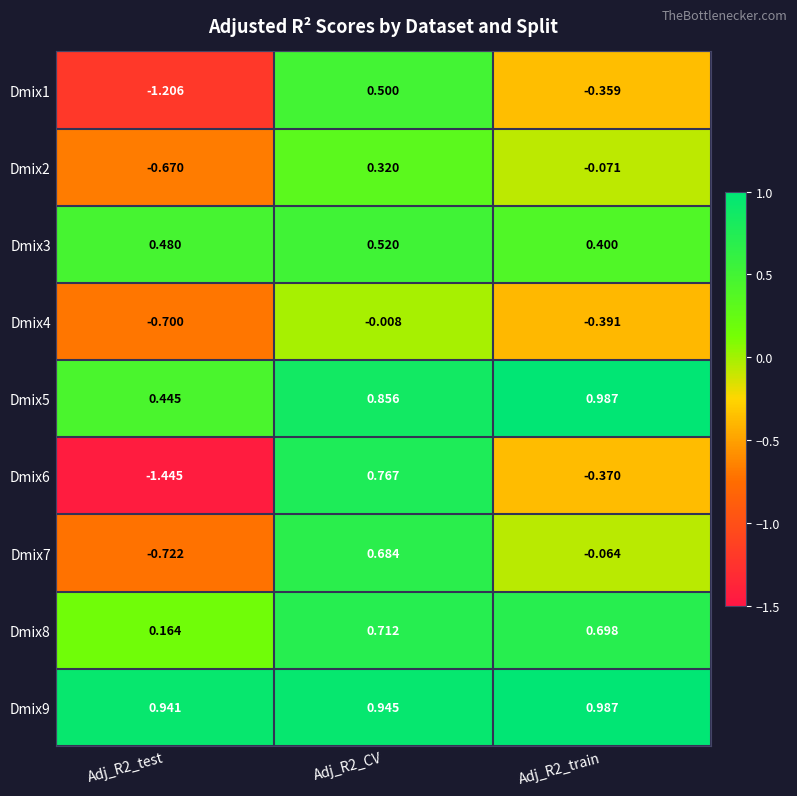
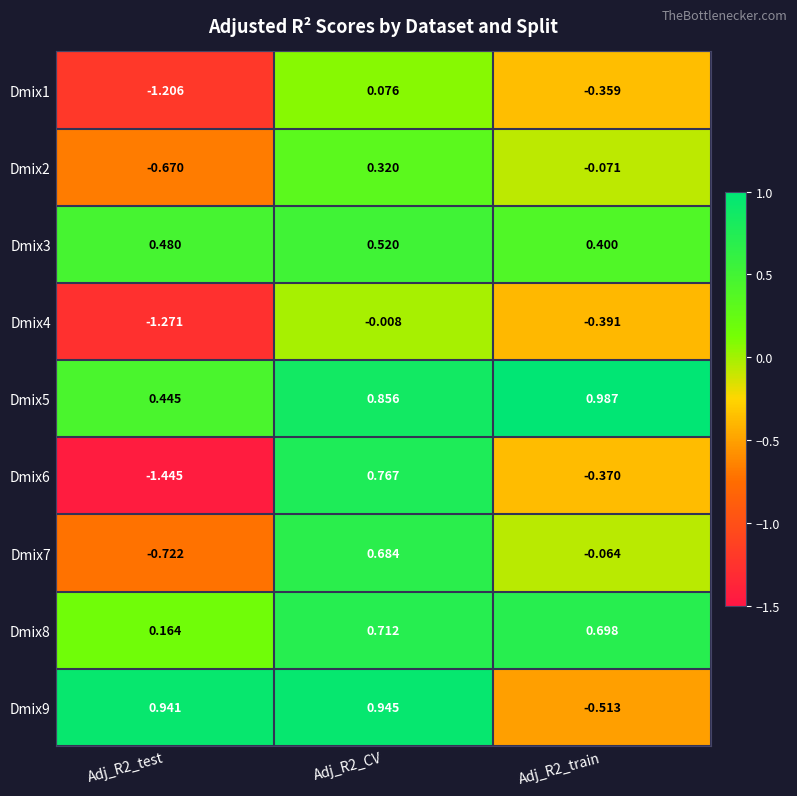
Dmix1, Adj_R2_CV: 0.500 -> 0.076
Dmix4, Adj_R2_test: -0.700 -> -1.271
Dmix9, Adj_R2_train: 0.987 -> -0.513
